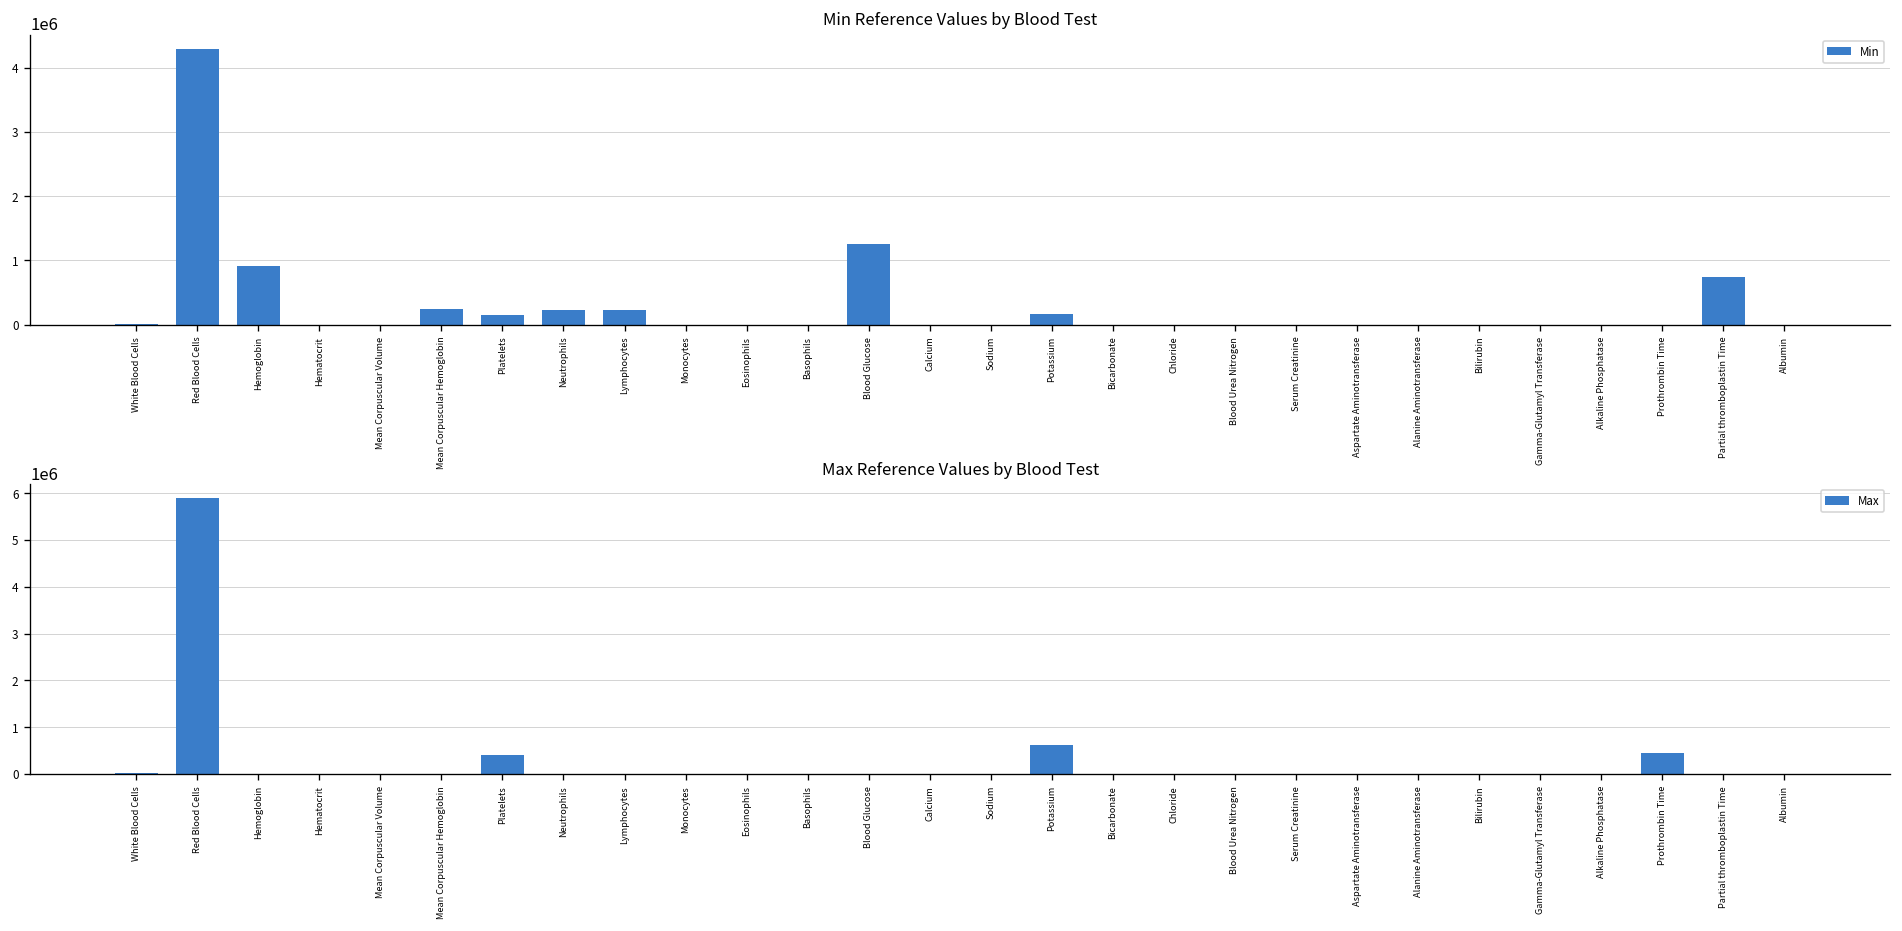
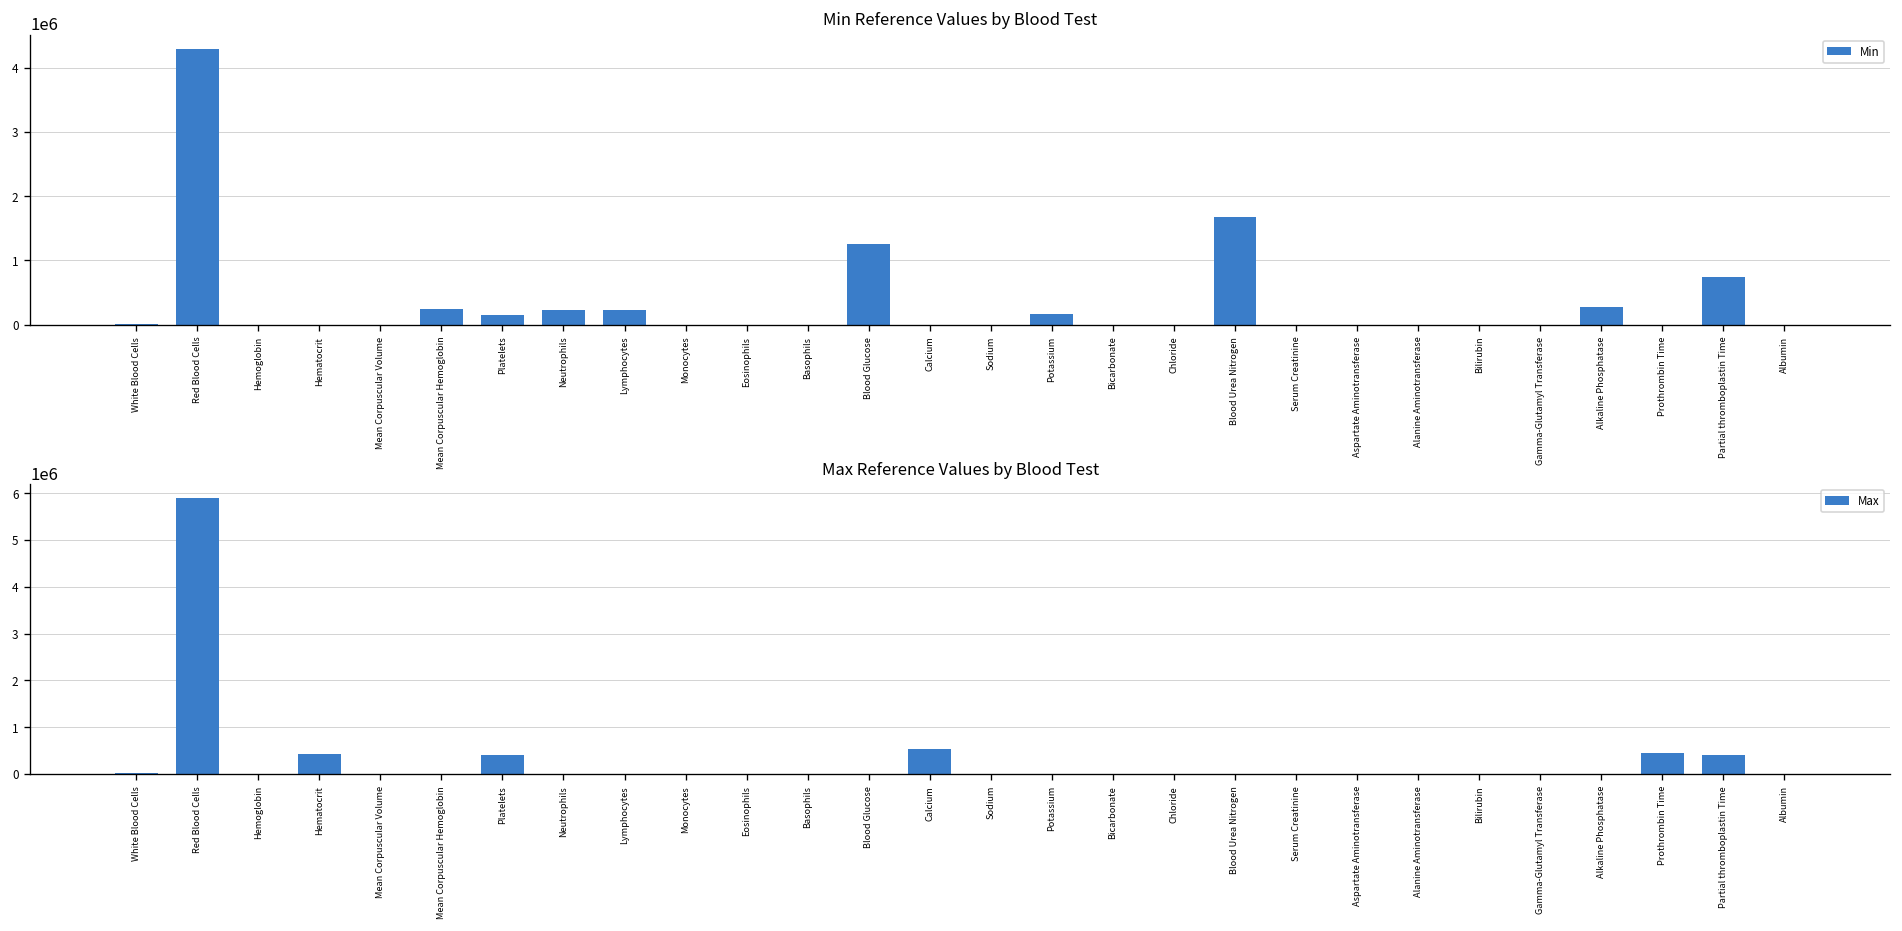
Min Reference Values by Blood Test, Hemoglobin: 900000 -> 0
Min Reference Values by Blood Test, Blood Urea Nitrogen: 0 -> 1700000
Min Reference Values by Blood Test, Alkaline Phosphatase: 0 -> 300000
Max Reference Values by Blood Test, Hematocrit: 0 -> 400000
Max Reference Values by Blood Test, Calcium: 0 -> 500000
Max Reference Values by Blood Test, Potassium: 600000 -> 0
Max Reference Values by Blood Test, Partial thromboplastin Time: 0 -> 400000
